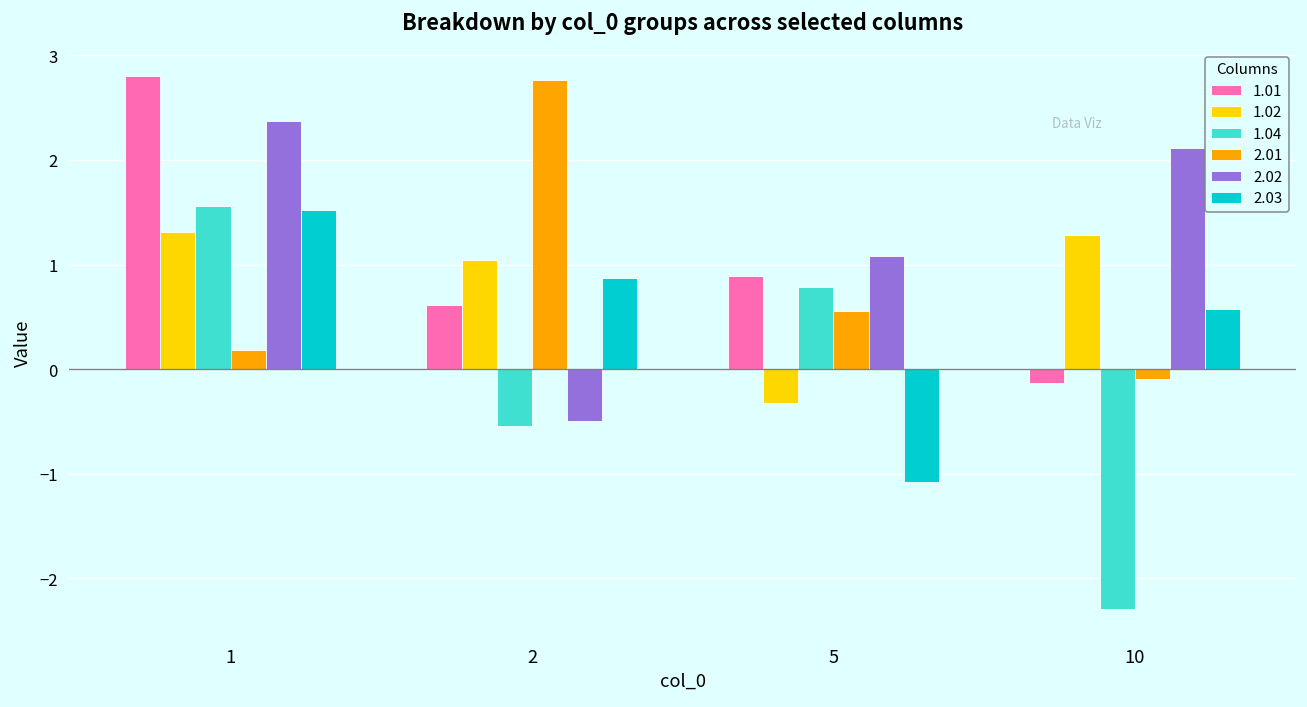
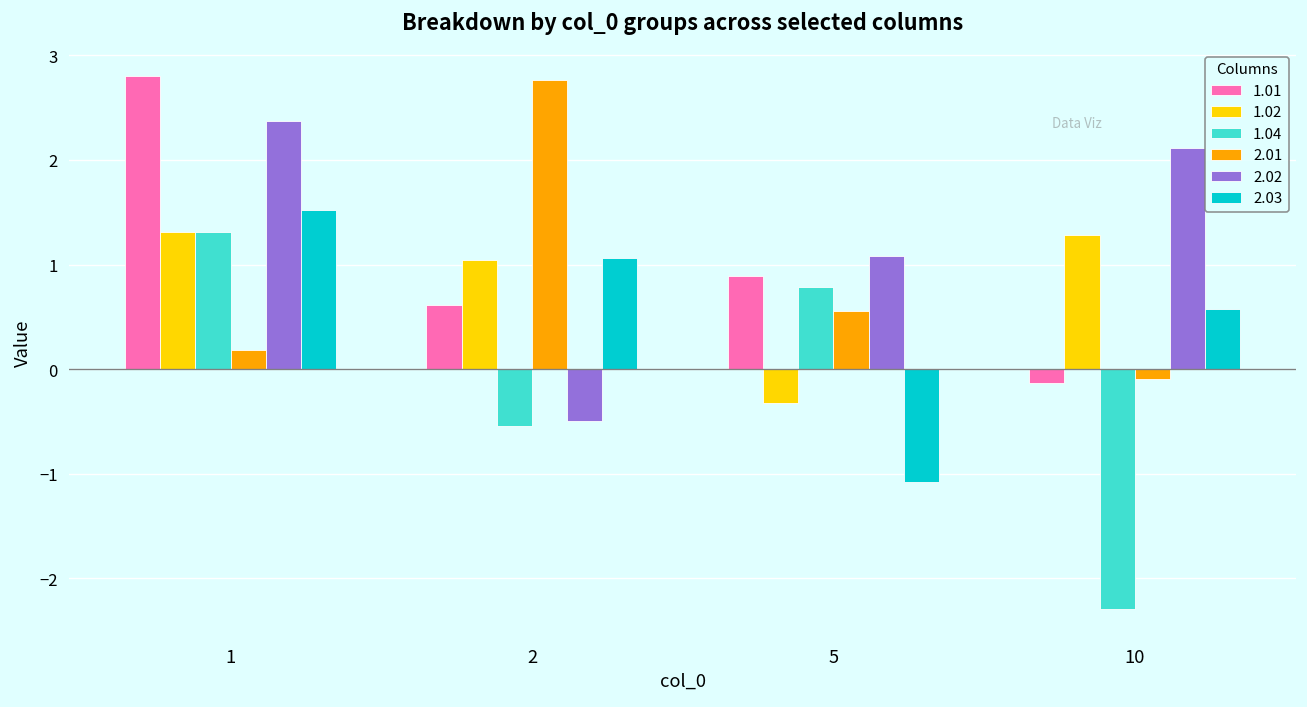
1.04, 1: 1.6 -> 1.3
2.03, 2: 0.9 -> 1.1
